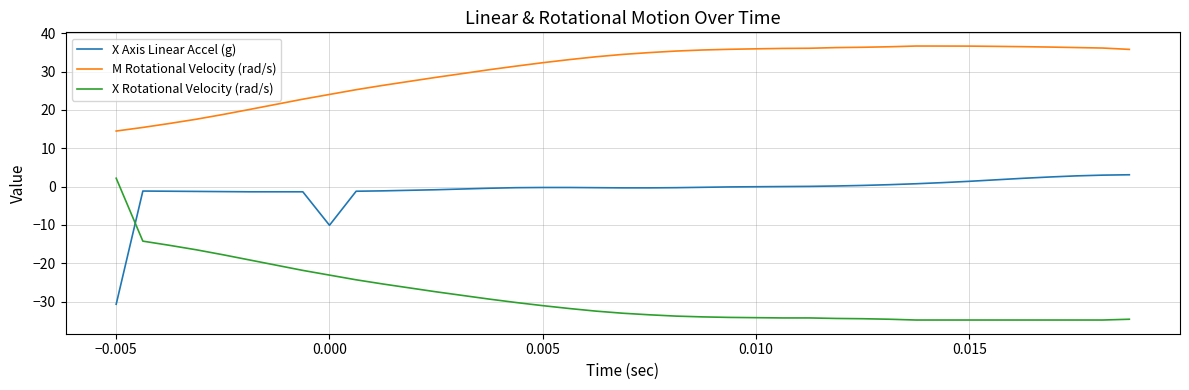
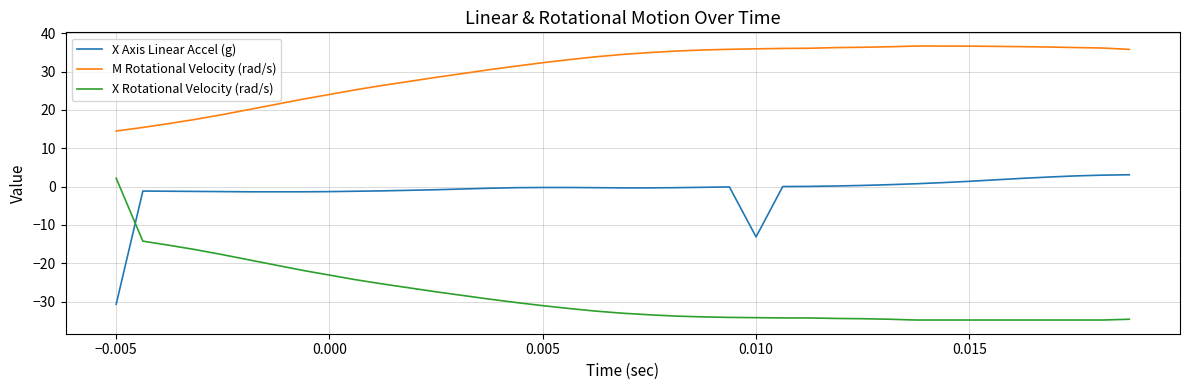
X Axis Linear Accel (g), 0.000: -10 -> -1
X Axis Linear Accel (g), 0.010: 0 -> -13
